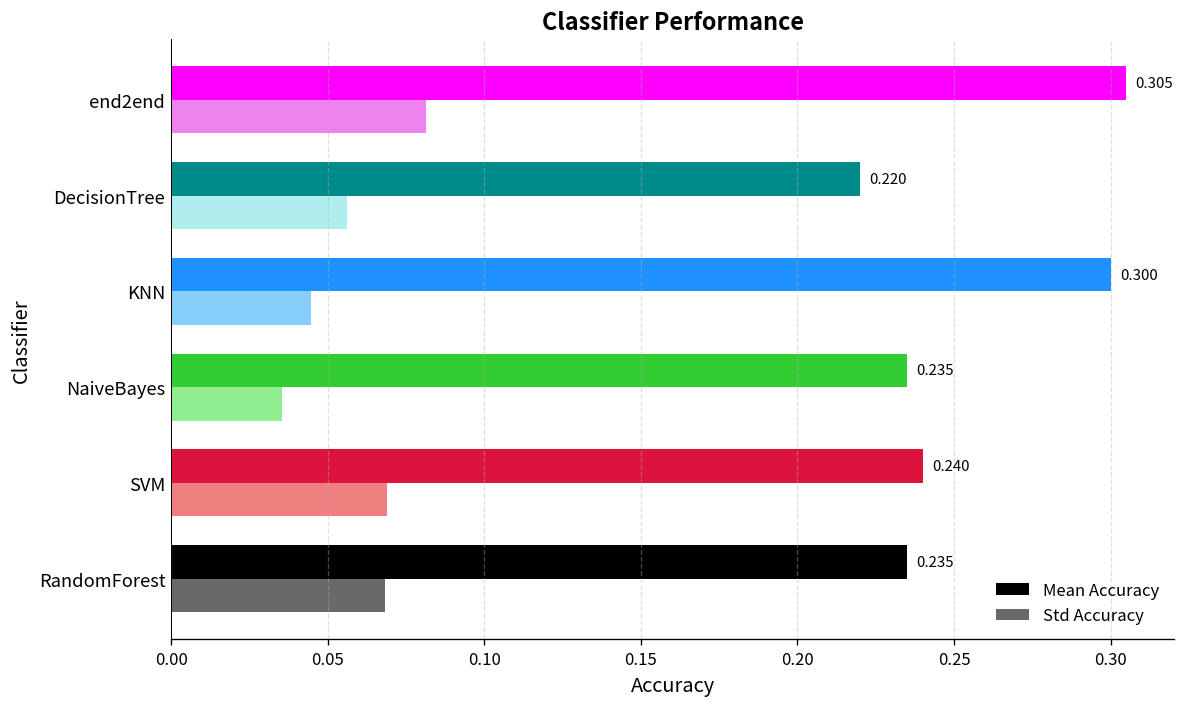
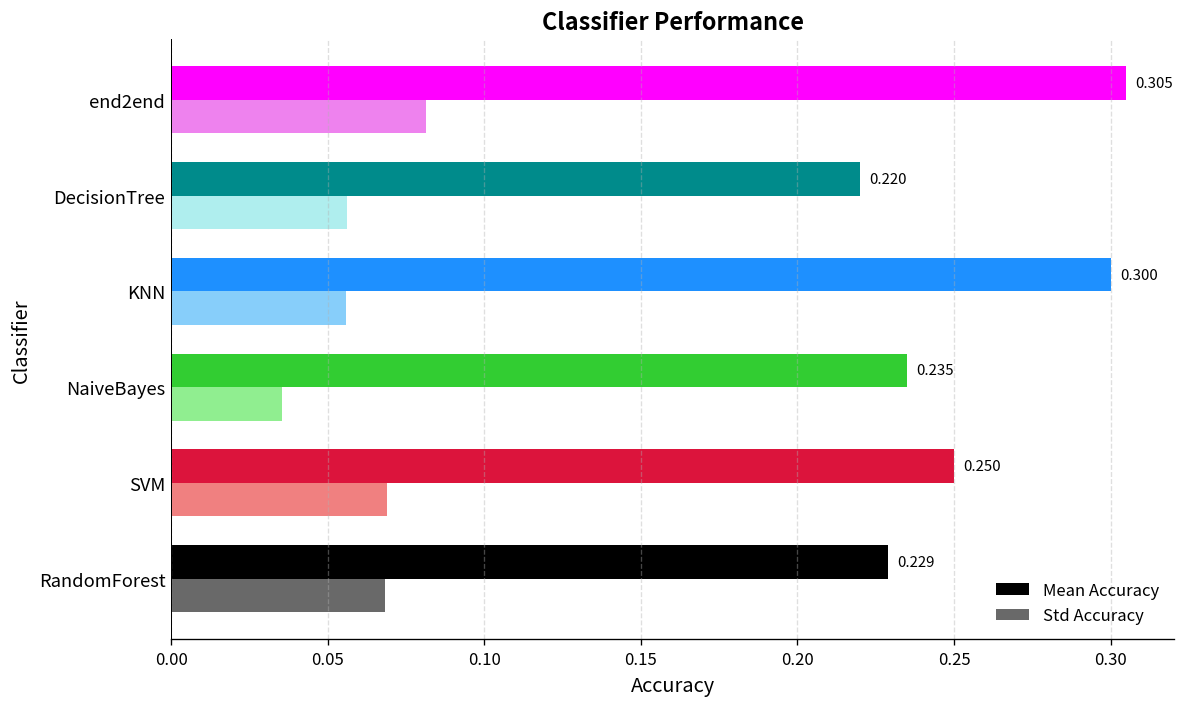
Std Accuracy, KNN: 0.045 -> 0.056
Mean Accuracy, SVM: 0.240 -> 0.250
Mean Accuracy, RandomForest: 0.235 -> 0.229
